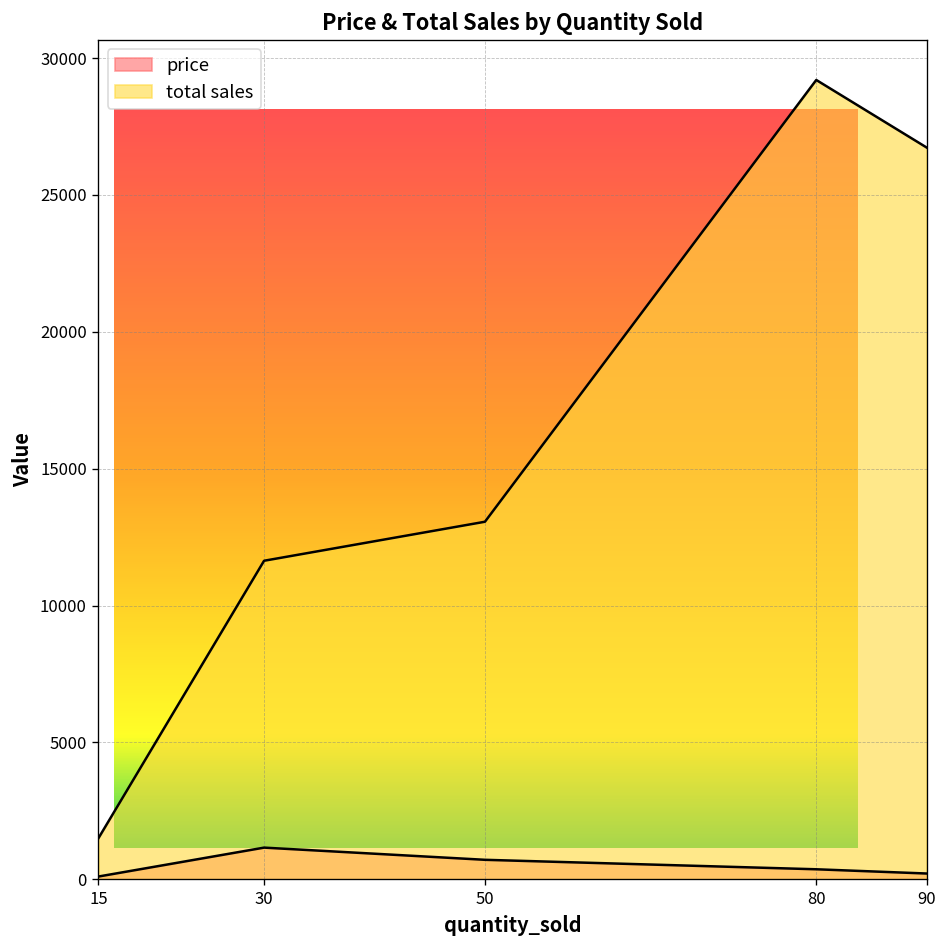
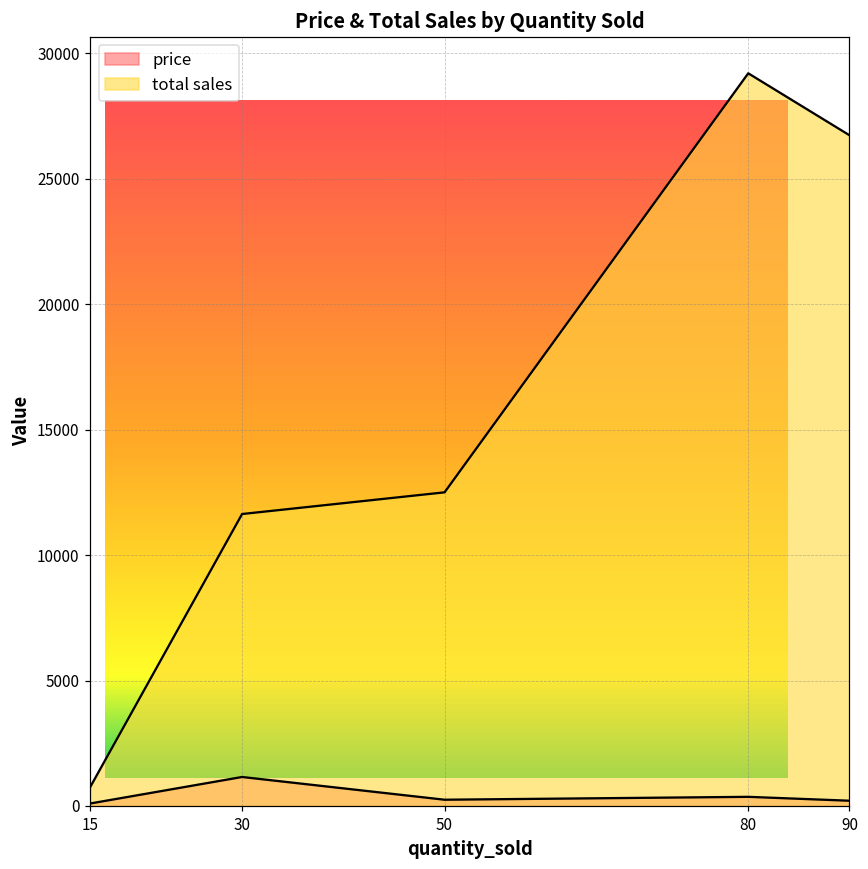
total sales, 15: 1500 -> 800
price, 50: 700 -> 300
total sales, 50: 13100 -> 12500
